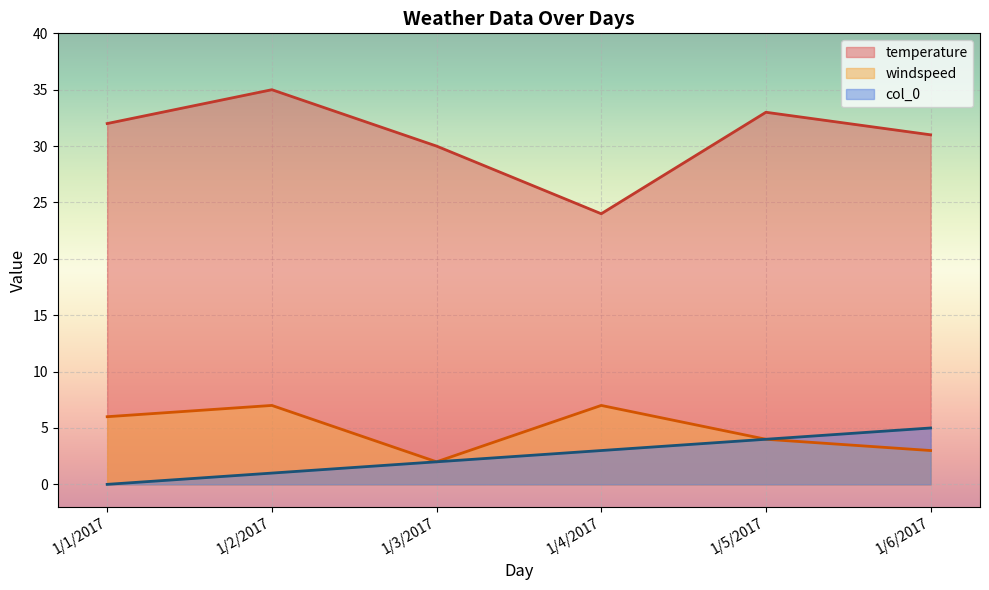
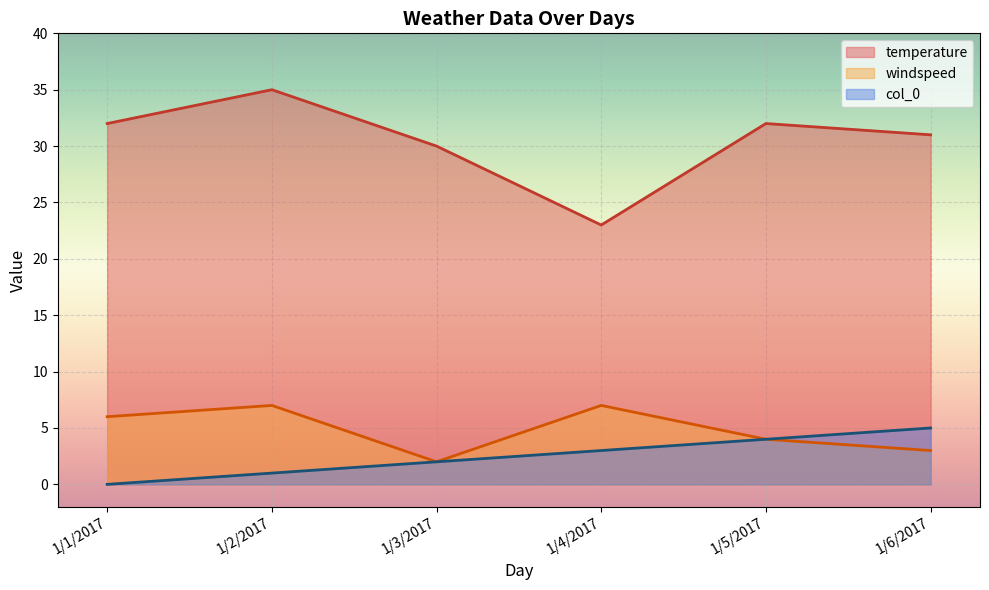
temperature, 1/4/2017: 24 -> 23
temperature, 1/5/2017: 33 -> 32
